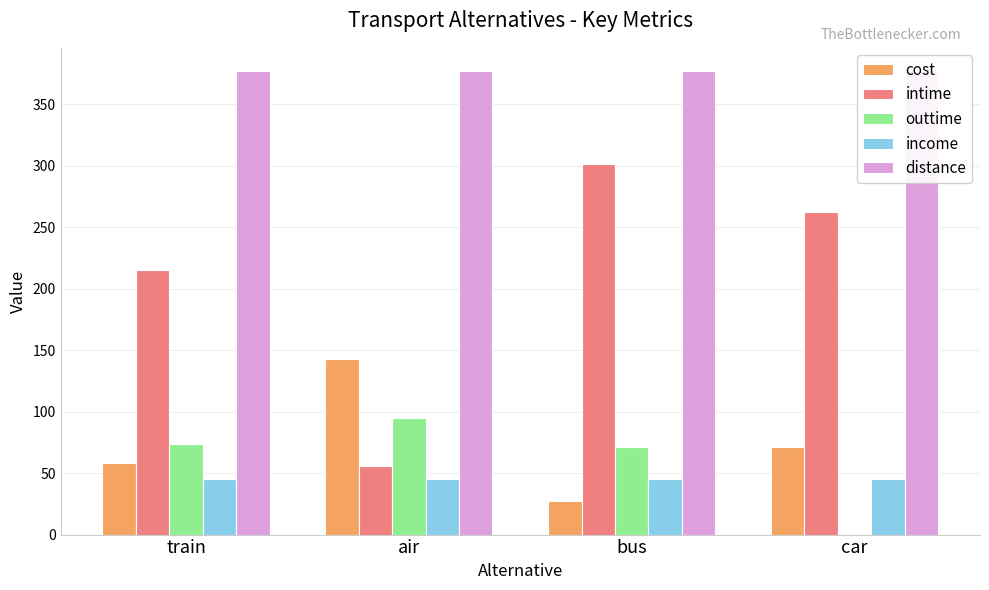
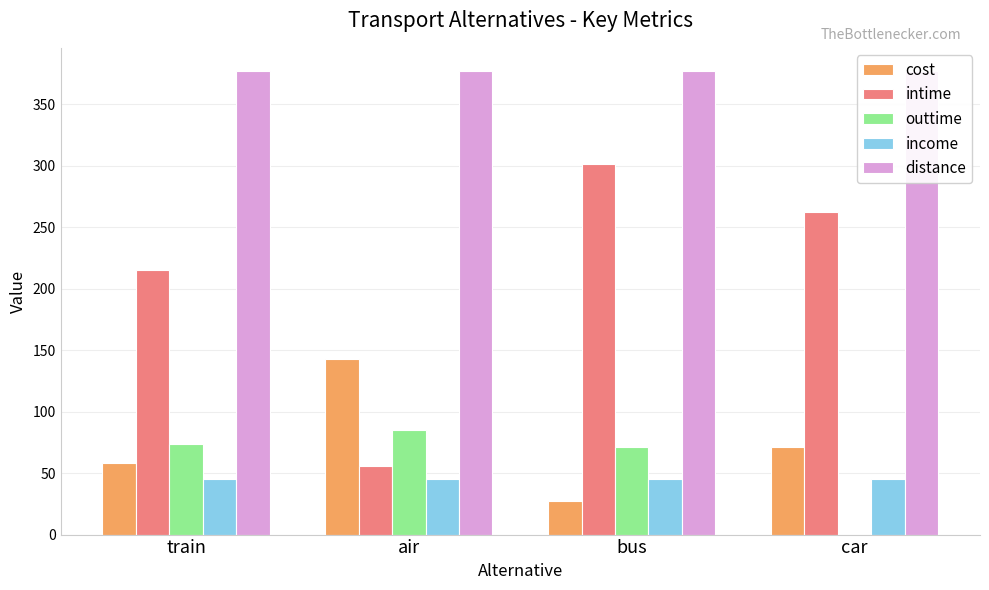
outtime, air: 95 -> 85
